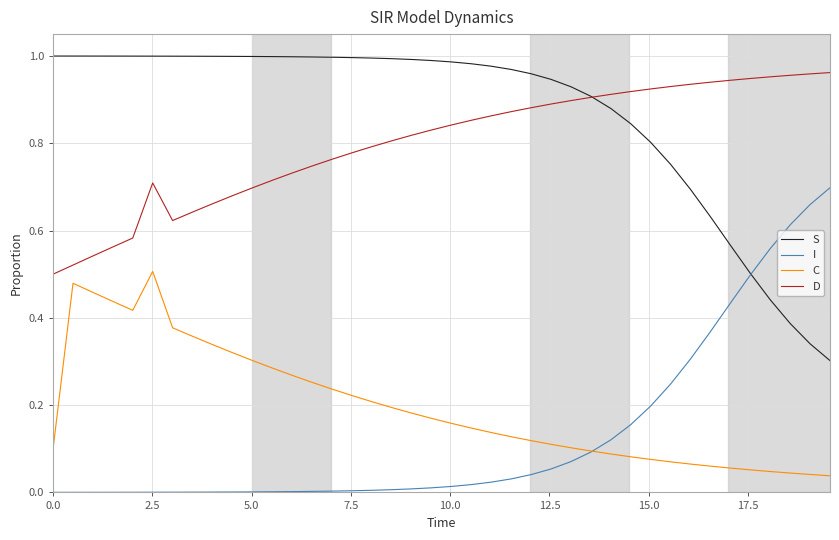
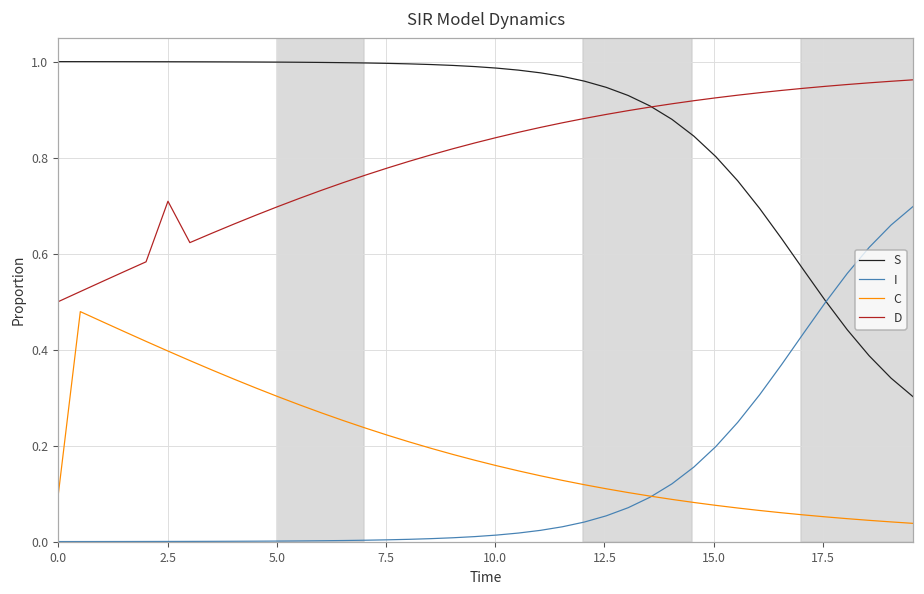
C, 2.5: 0.51 -> 0.40
